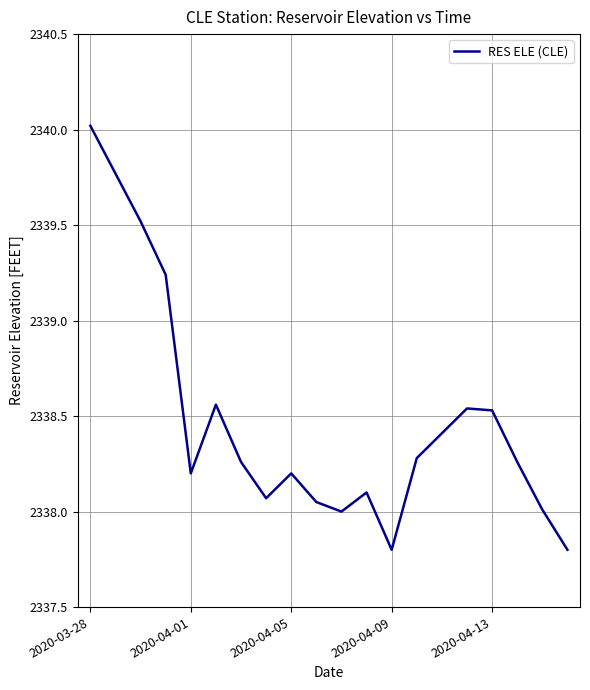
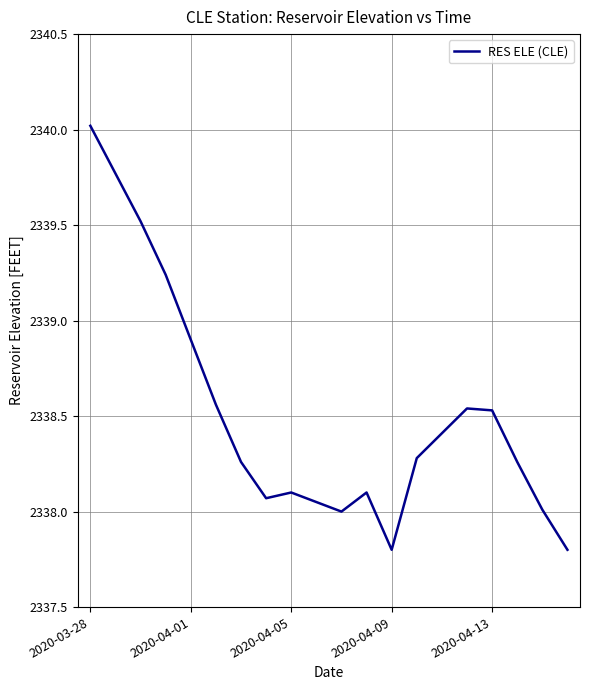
2020-04-01: 2338.2 -> 2338.9
2020-04-05: 2338.2 -> 2338.1
